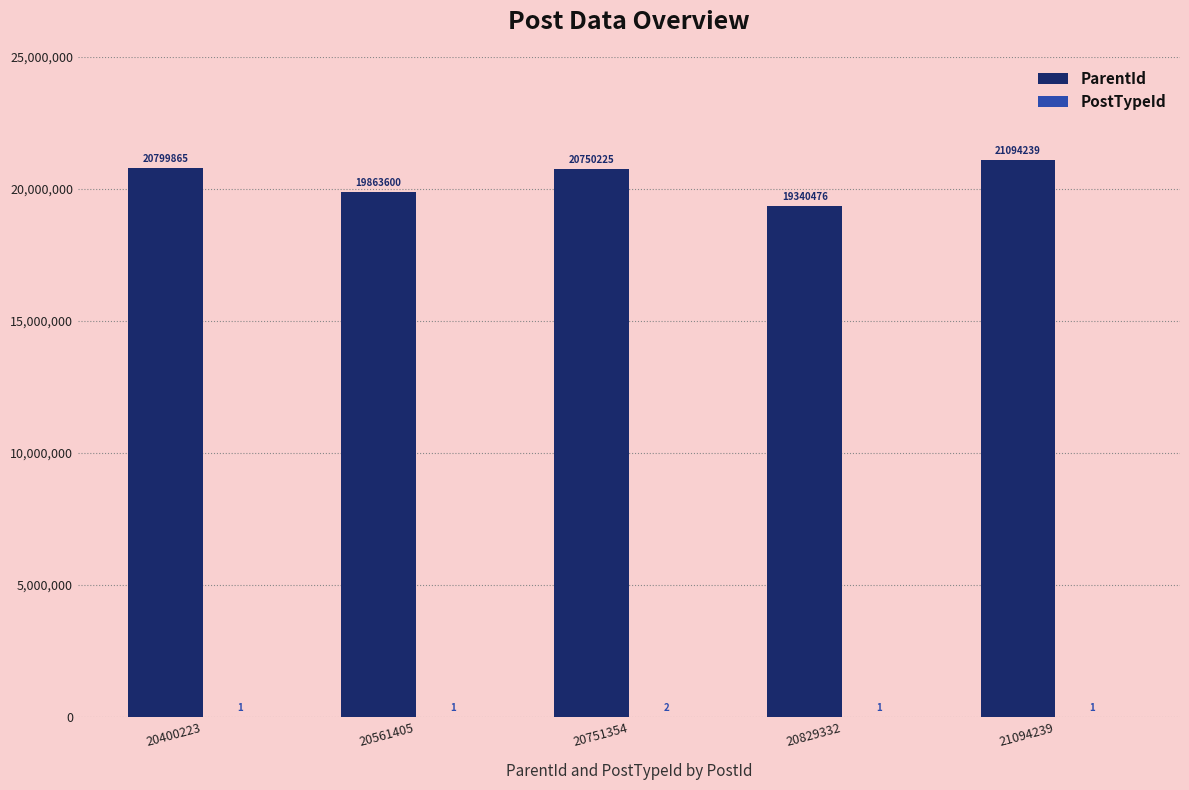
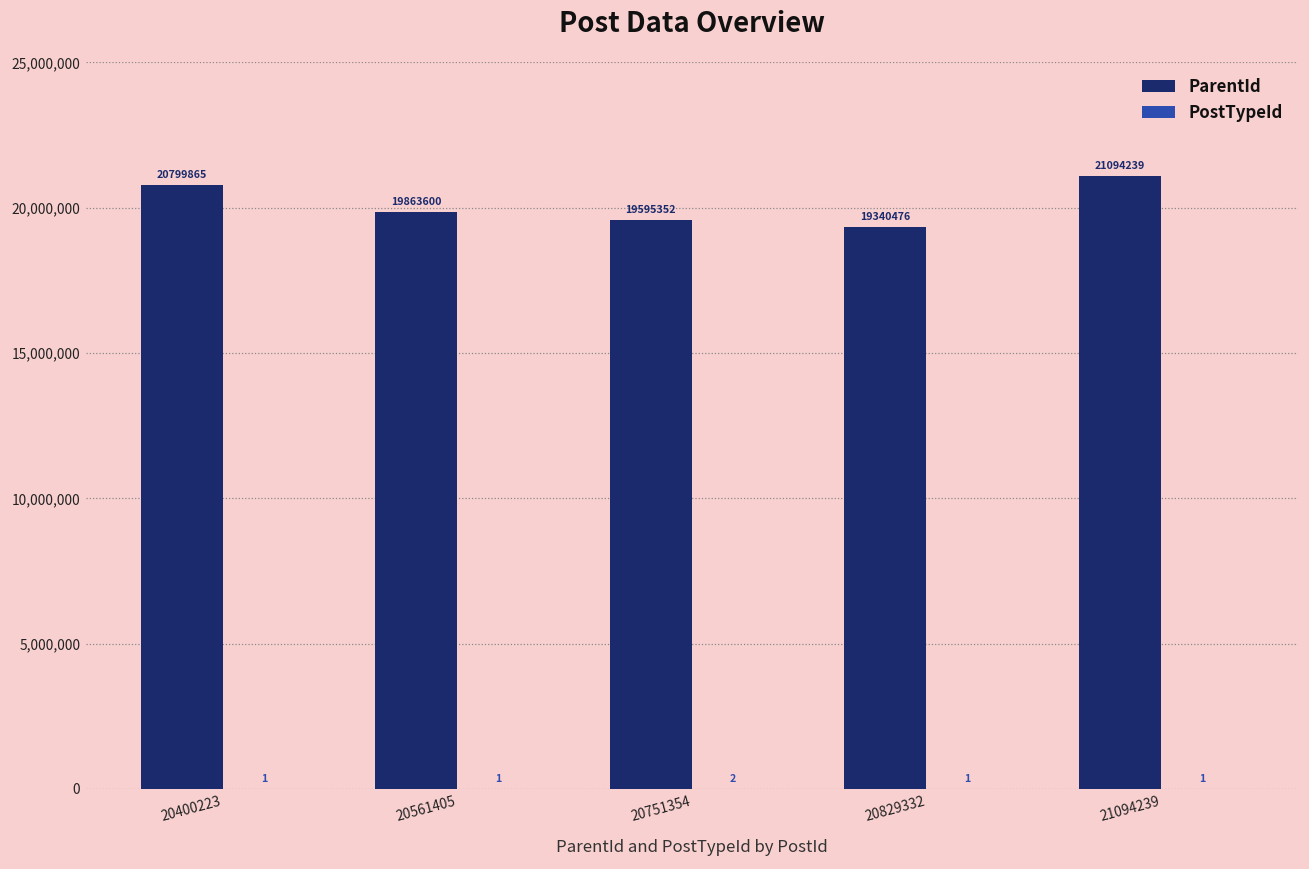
ParentId, 20751354: 20750225 -> 19595352
